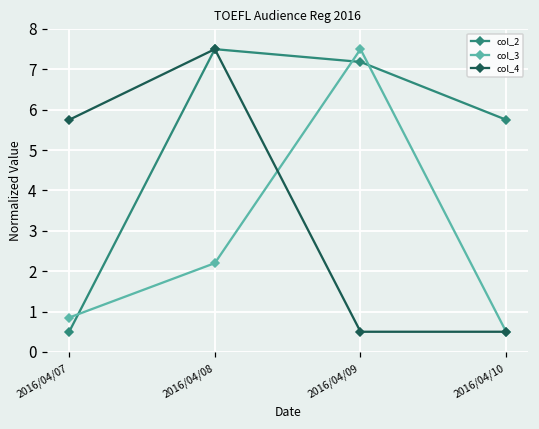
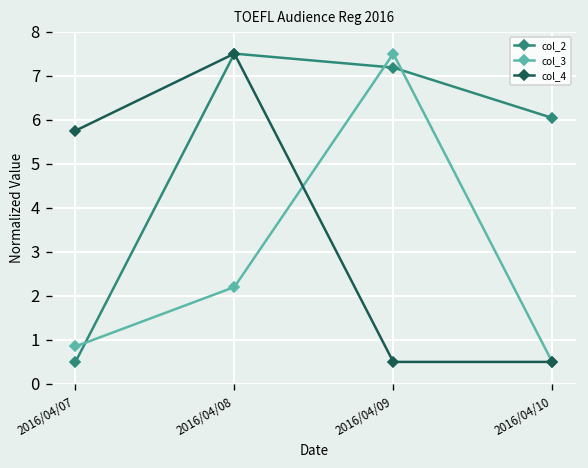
col_2, 2016/04/10: 5.8 -> 6.0
